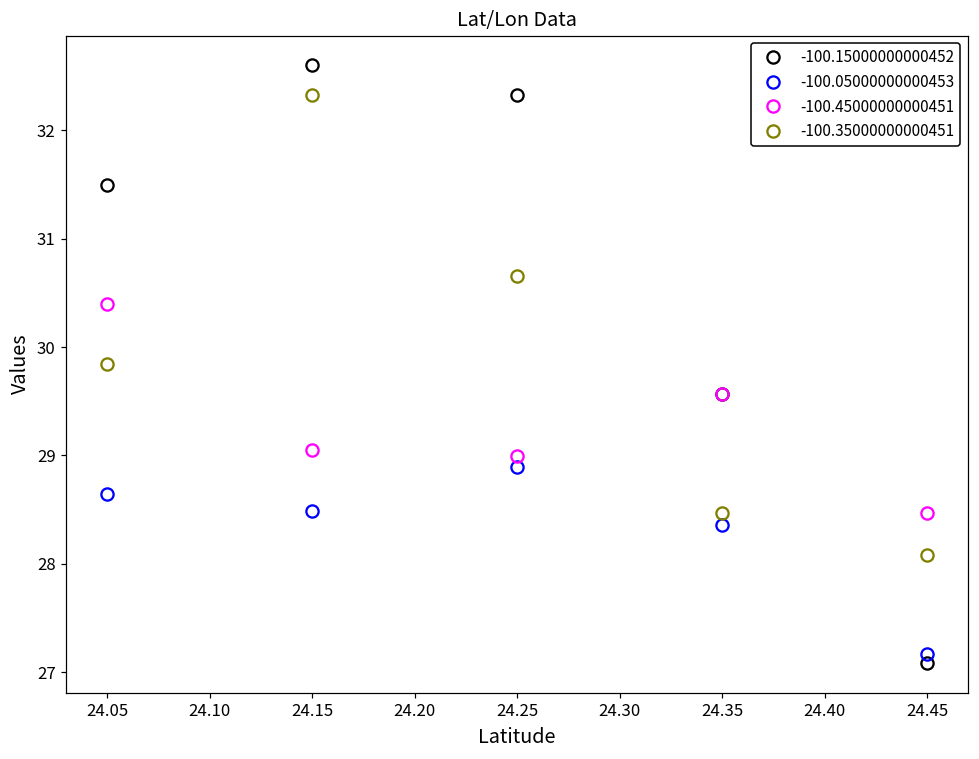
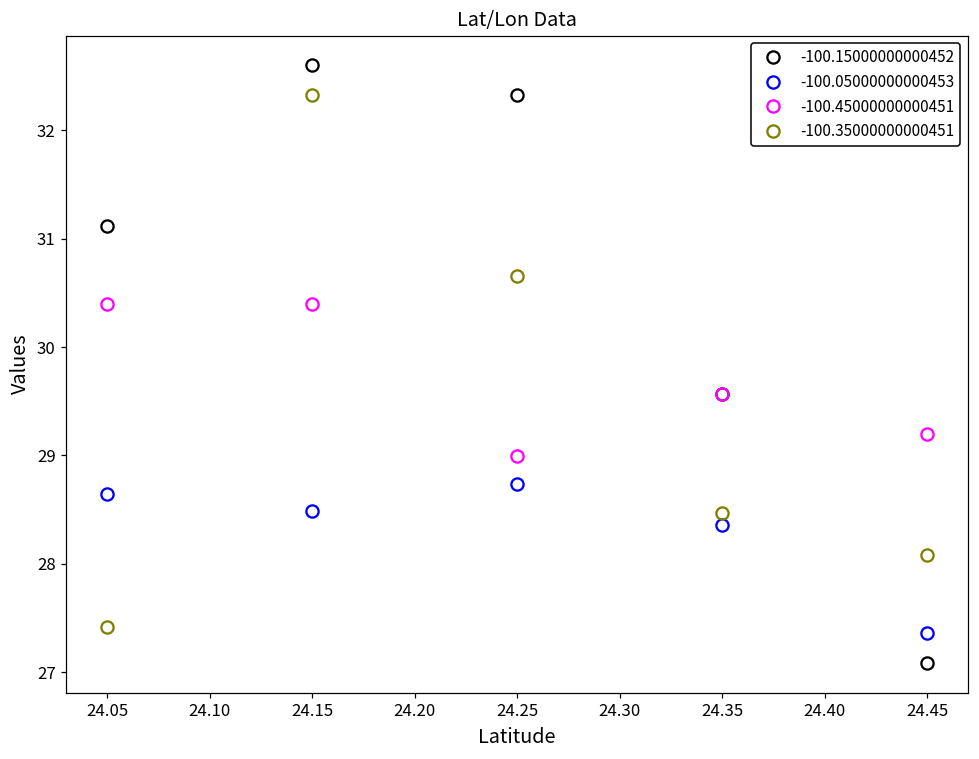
-100.15000000000452, 24.05: 31.5 -> 31.1
-100.35000000000451, 24.05: 29.8 -> 27.4
-100.45000000000451, 24.15: 29.1 -> 30.4
-100.05000000000453, 24.25: 28.9 -> 28.7
-100.05000000000453, 24.45: 27.2 -> 27.4
-100.45000000000451, 24.45: 28.5 -> 29.2
